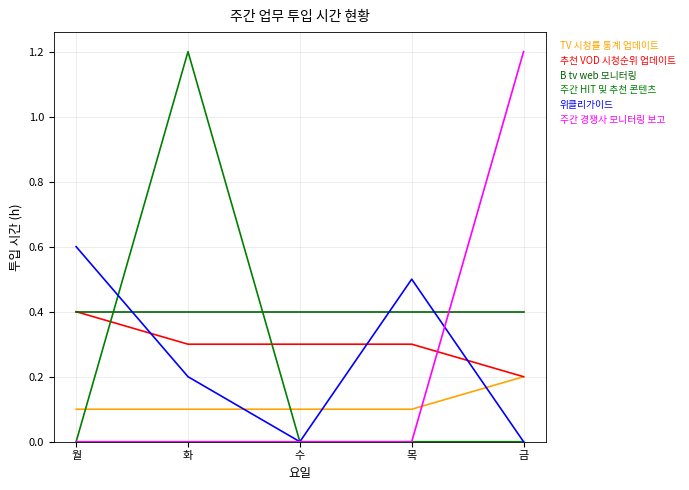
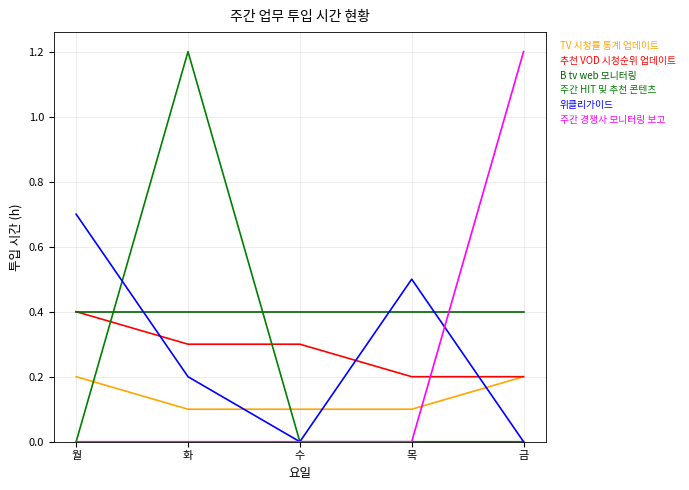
TV 시청률 통계 업데이트, 월: 0.1 -> 0.2
위클리가이드, 월: 0.6 -> 0.7
추천 VOD 시청순위 업데이트, 목: 0.3 -> 0.2
